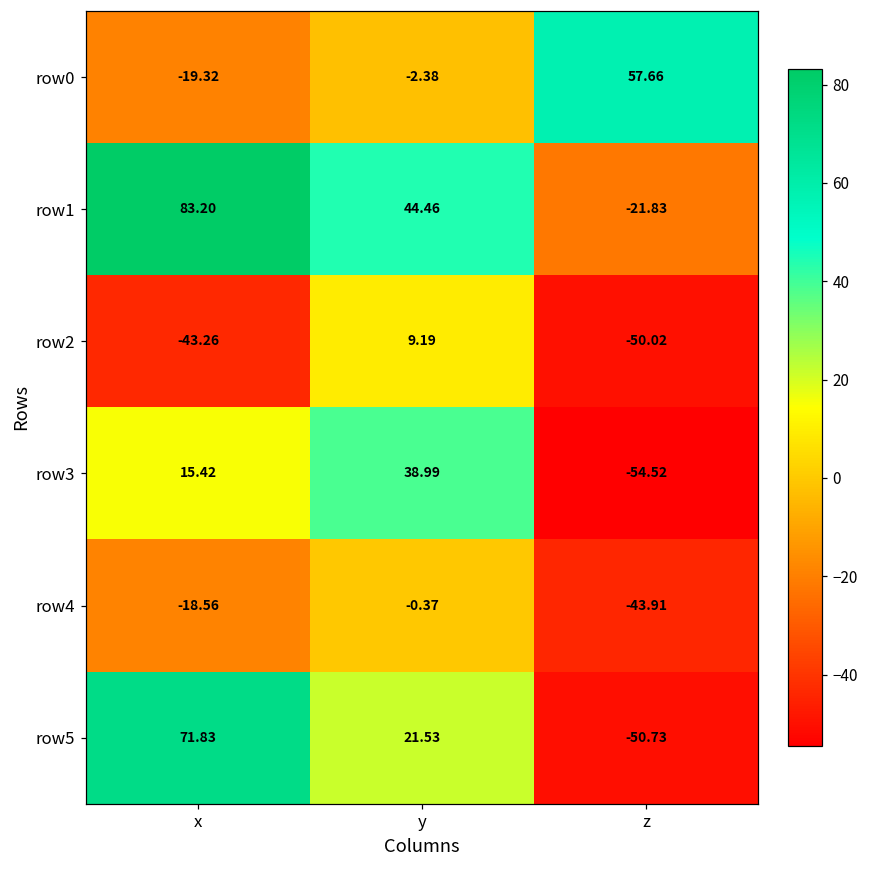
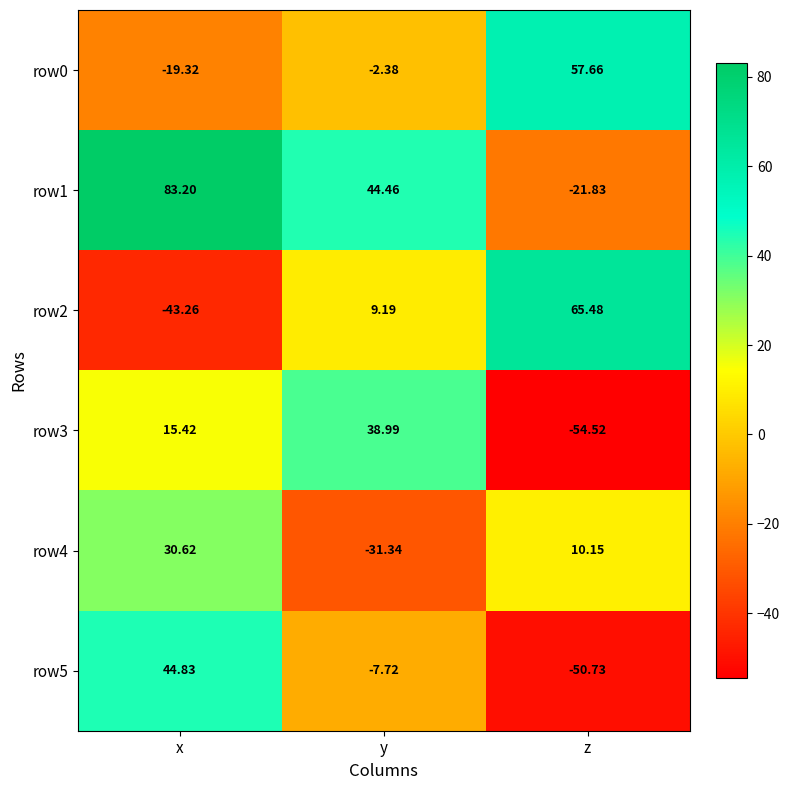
row2, z: -50.02 -> 65.48
row4, x: -18.56 -> 30.62
row4, y: -0.37 -> -31.34
row4, z: -43.91 -> 10.15
row5, x: 71.83 -> 44.83
row5, y: 21.53 -> -7.72
